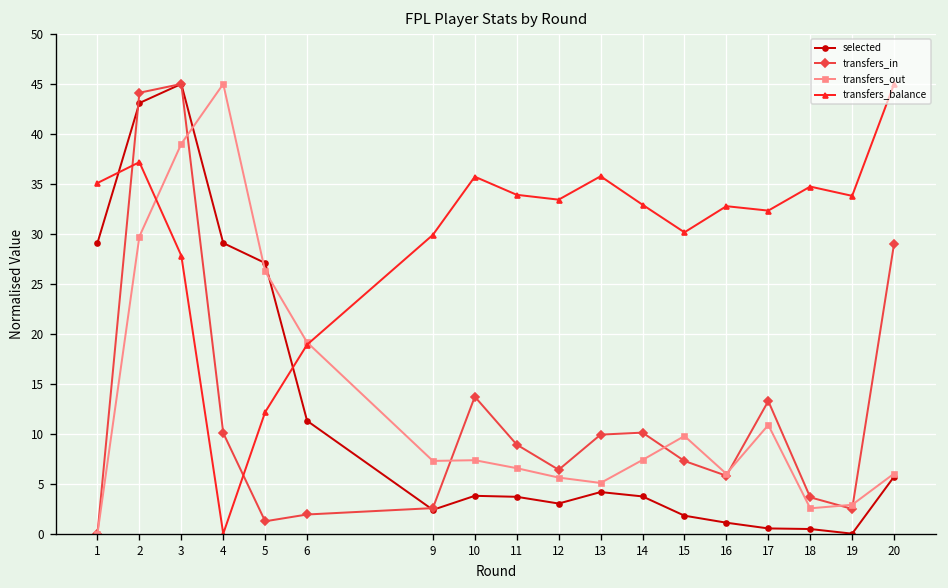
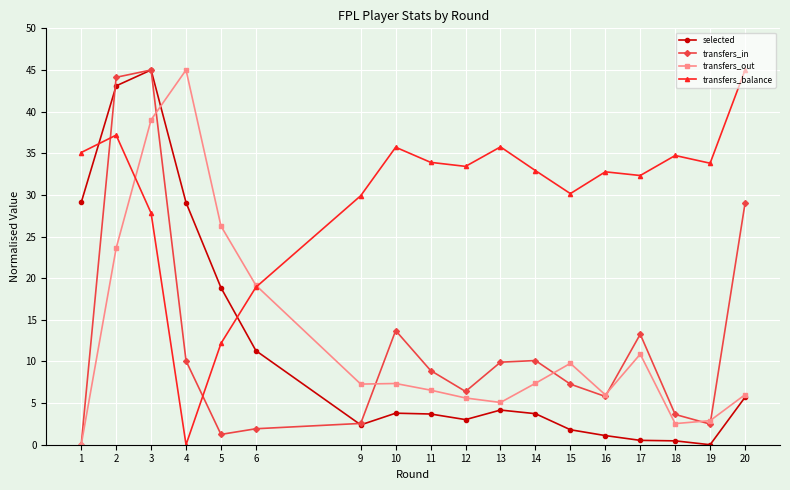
transfers_out, 2: 30 -> 24
selected, 5: 27 -> 19
